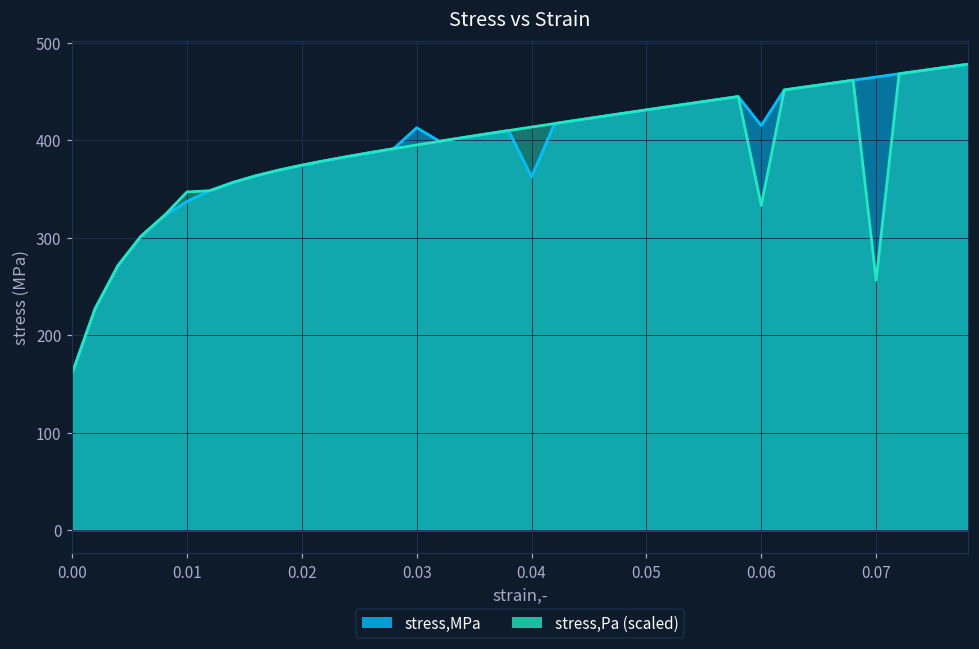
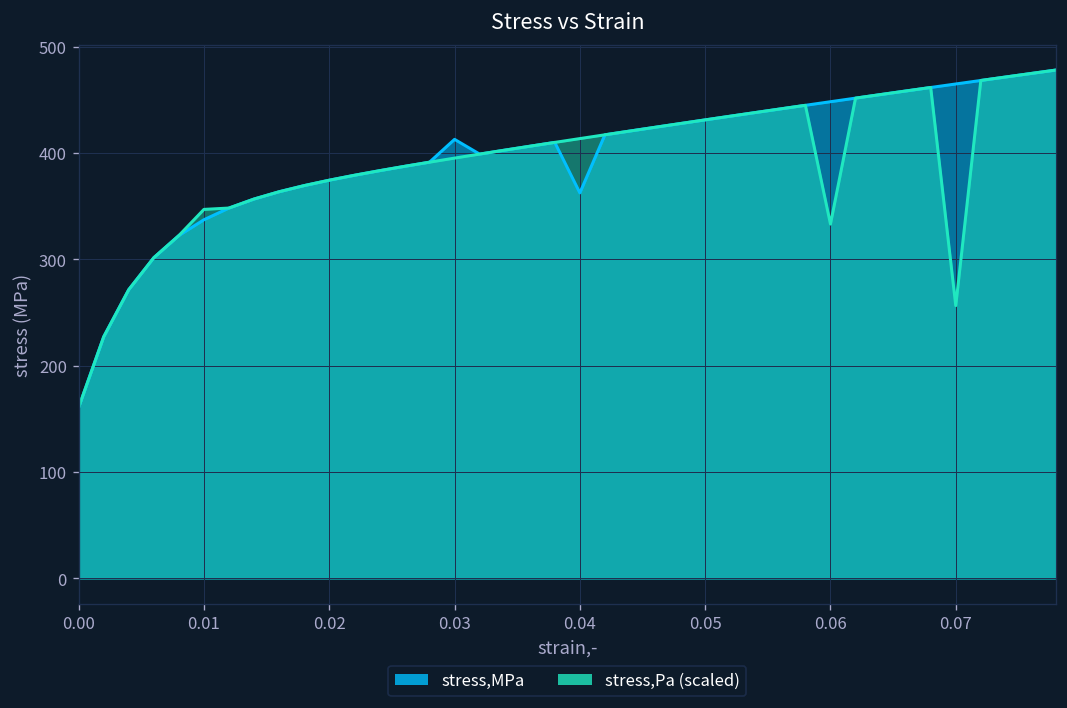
stress,MPa, 0.06: 410 -> 450
